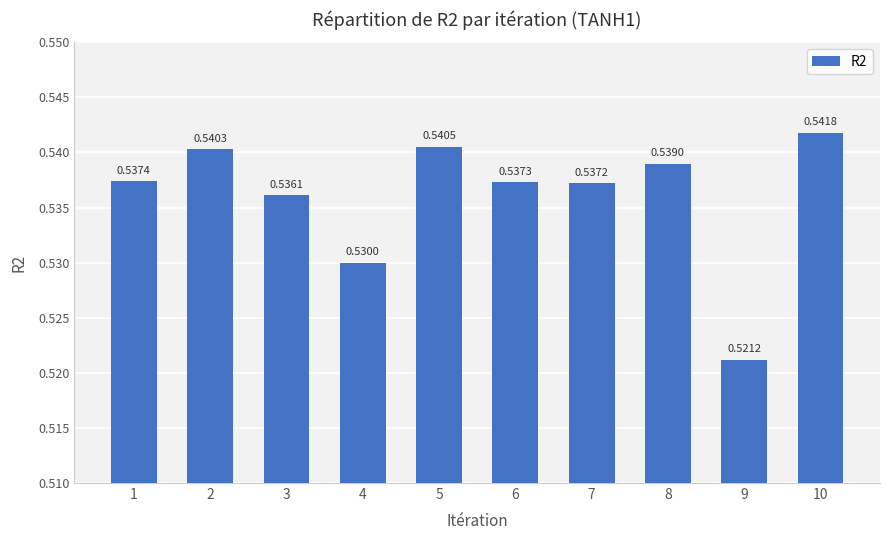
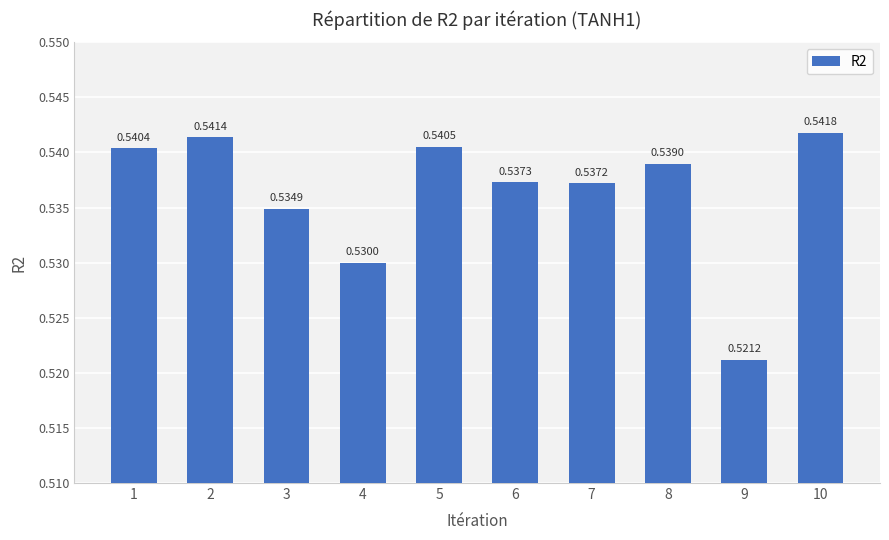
1: 0.5374 -> 0.5404
2: 0.5403 -> 0.5414
3: 0.5361 -> 0.5349
